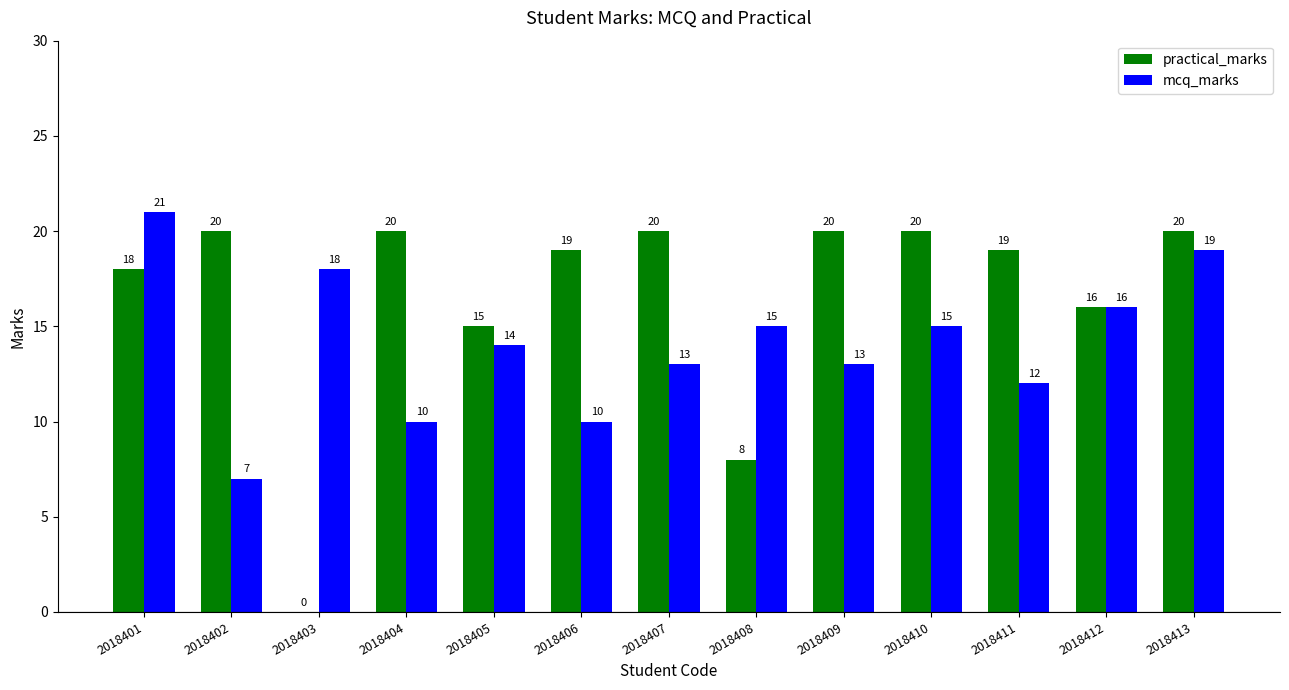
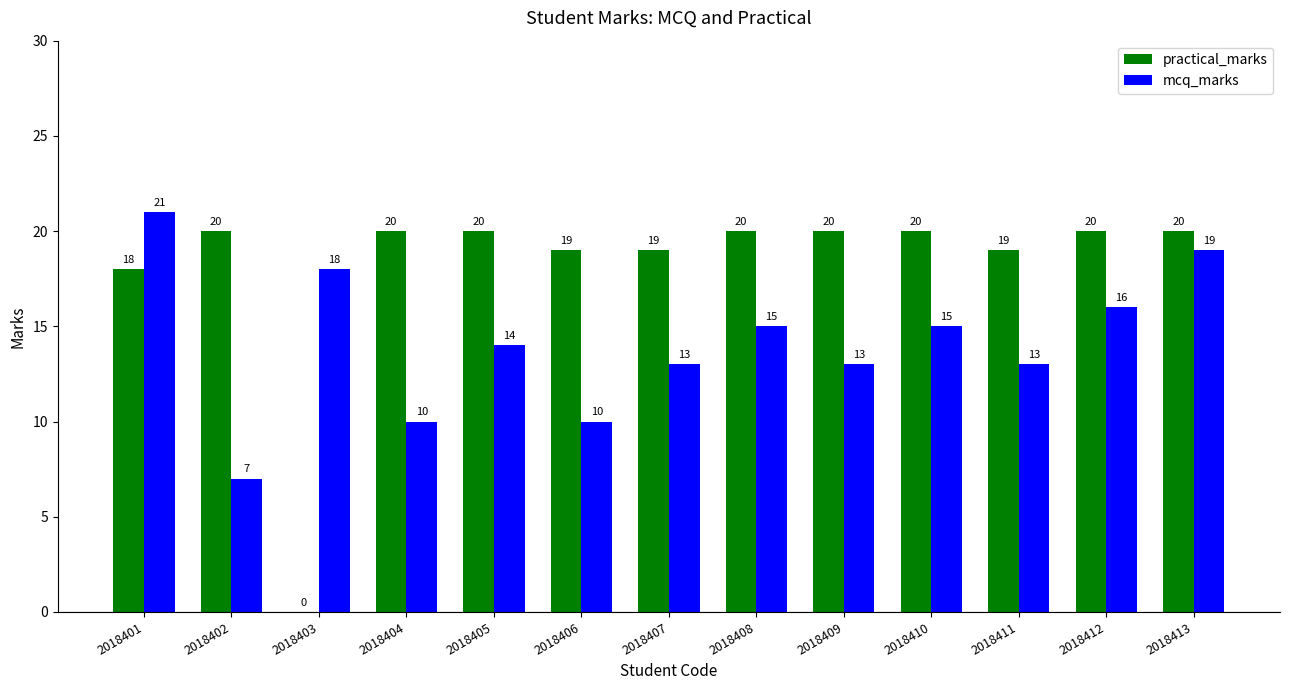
practical_marks, 2018405: 15 -> 20
practical_marks, 2018407: 20 -> 19
practical_marks, 2018408: 8 -> 20
mcq_marks, 2018411: 12 -> 13
practical_marks, 2018412: 16 -> 20
